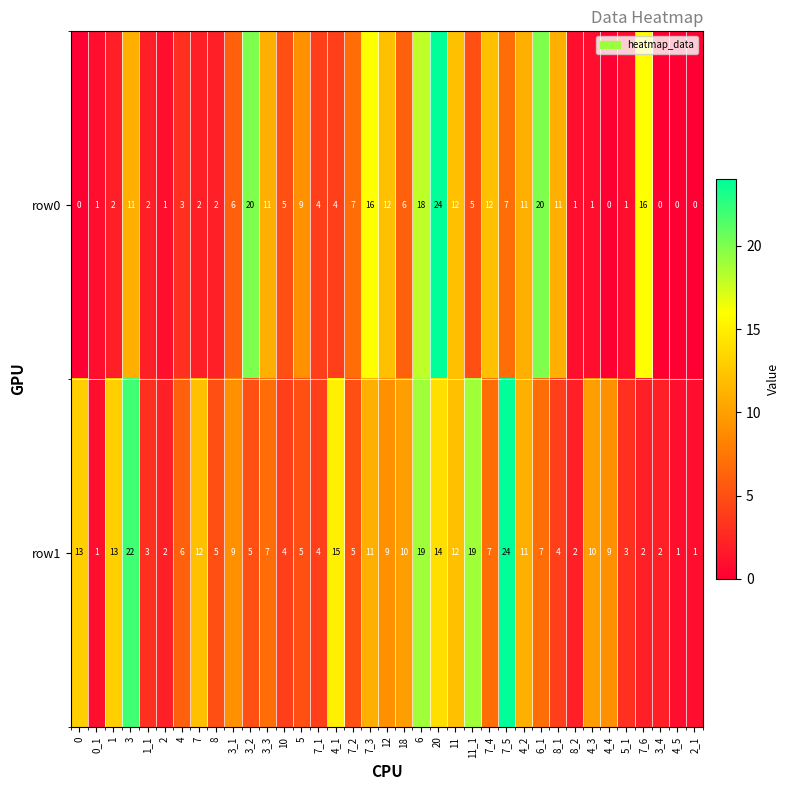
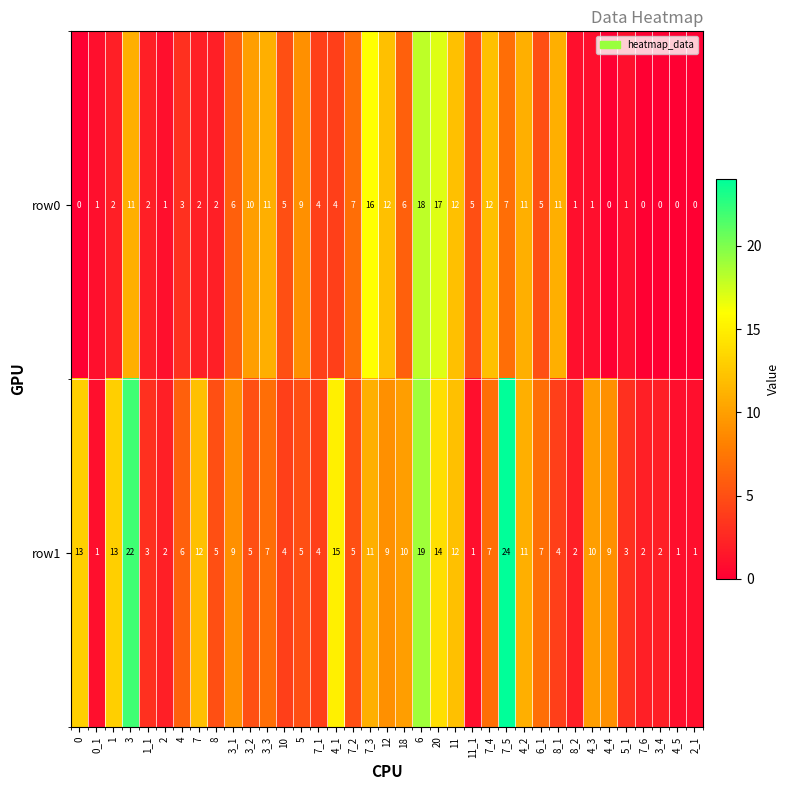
row0, 3_2: 20 -> 10
row0, 20: 24 -> 17
row0, 6_1: 20 -> 5
row0, 7_6: 16 -> 0
row1, 11_1: 19 -> 1
